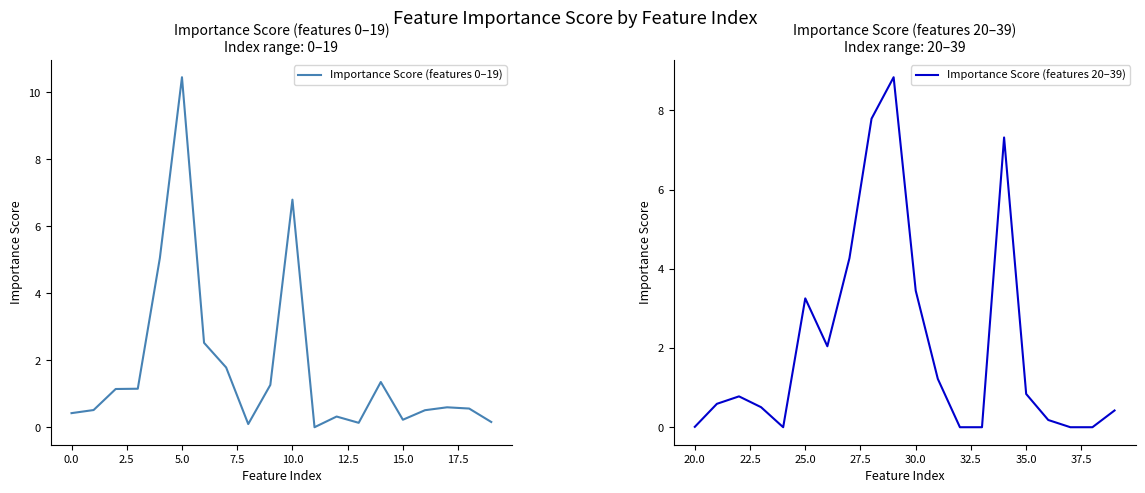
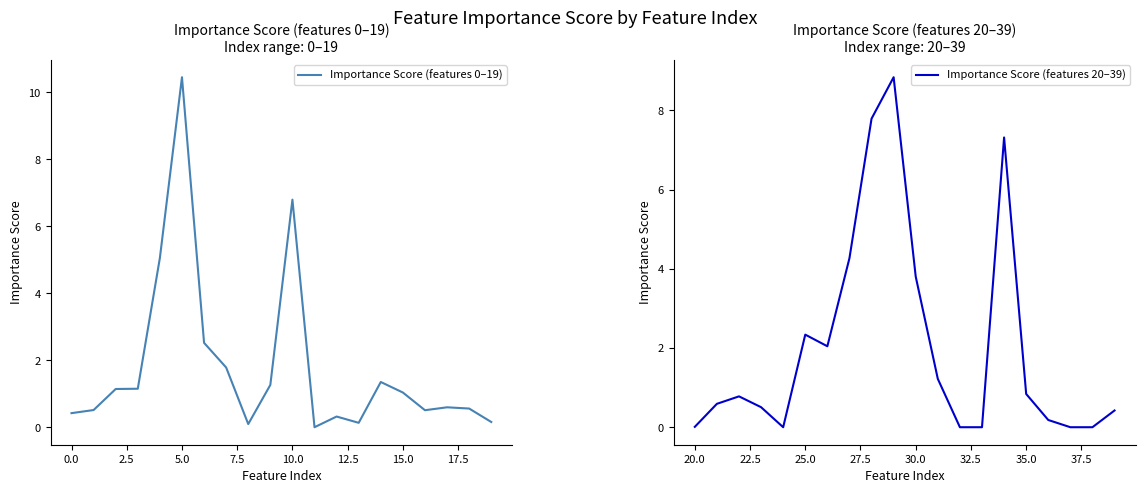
Importance Score (features 0–19) Index range: 0–19, 15.0: 0.2 -> 1.0
Importance Score (features 20–39) Index range: 20–39, 25.0: 3.3 -> 2.3
Importance Score (features 20–39) Index range: 20–39, 30.0: 3.4 -> 3.8
